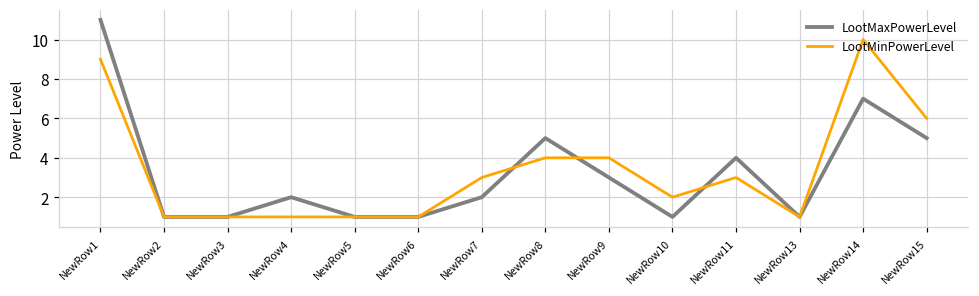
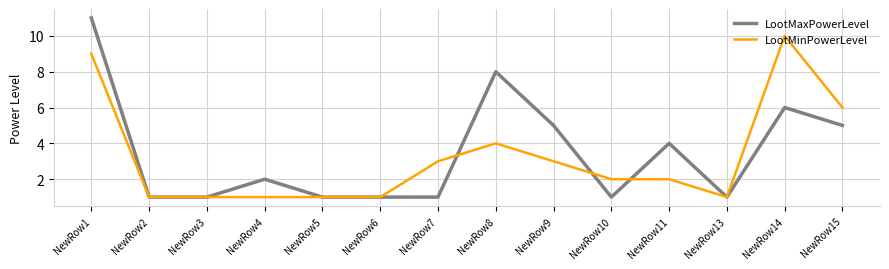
LootMaxPowerLevel, NewRow7: 2 -> 1
LootMaxPowerLevel, NewRow8: 5 -> 8
LootMaxPowerLevel, NewRow9: 3 -> 5
LootMinPowerLevel, NewRow9: 4 -> 3
LootMinPowerLevel, NewRow11: 3 -> 2
LootMaxPowerLevel, NewRow14: 7 -> 6
